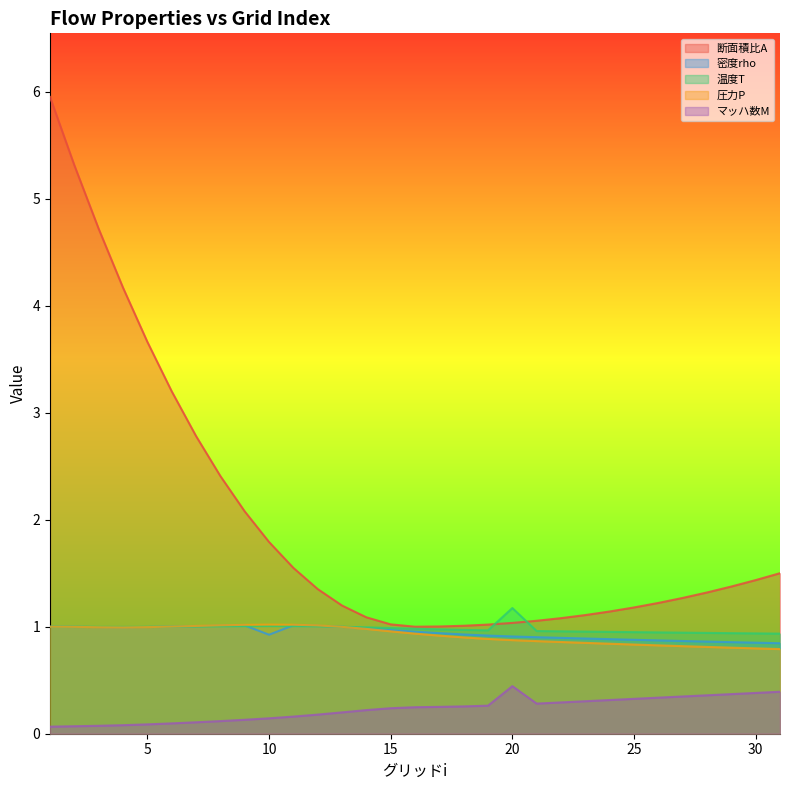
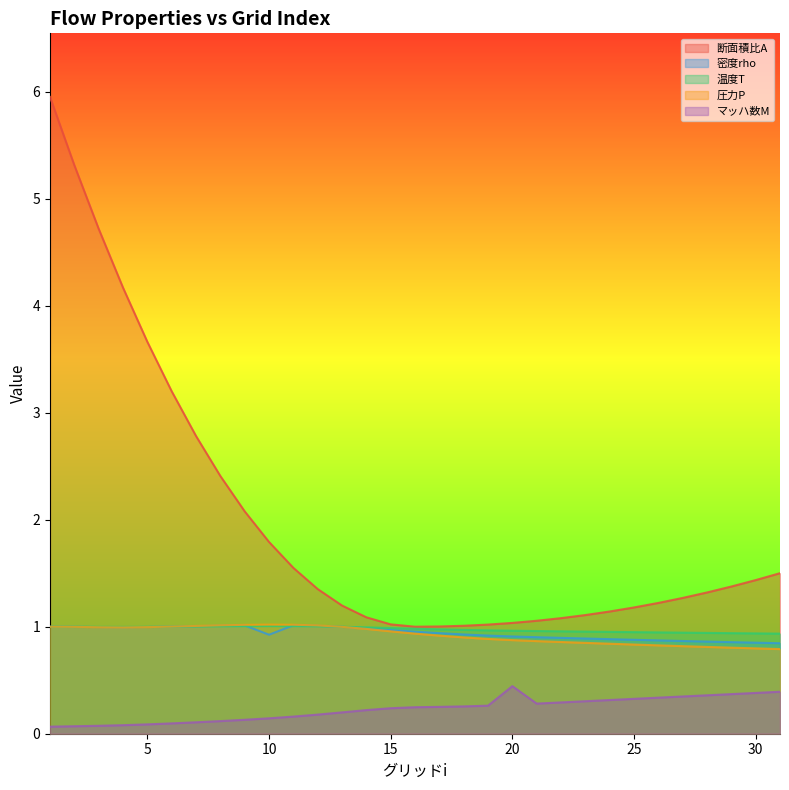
温度T, 20: 1.17 -> 0.96
